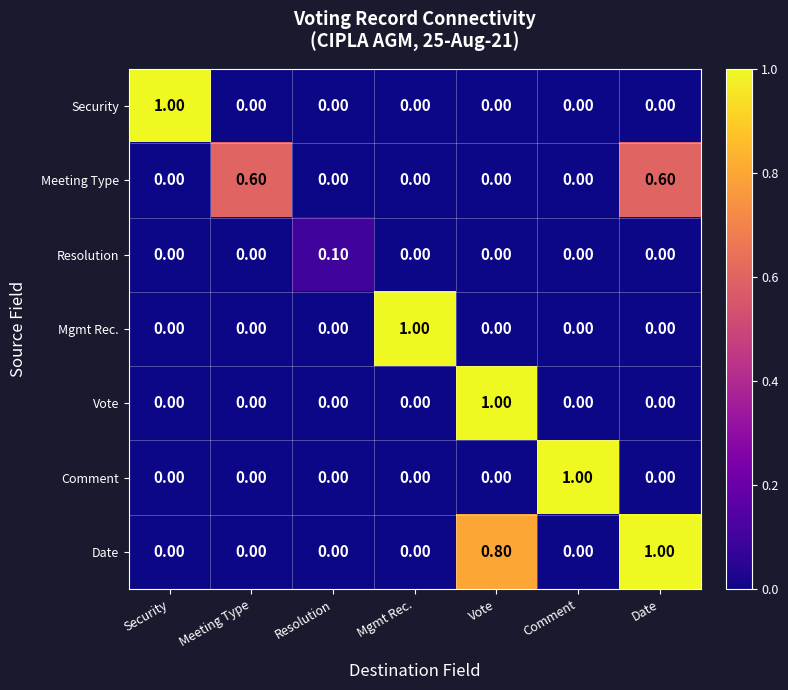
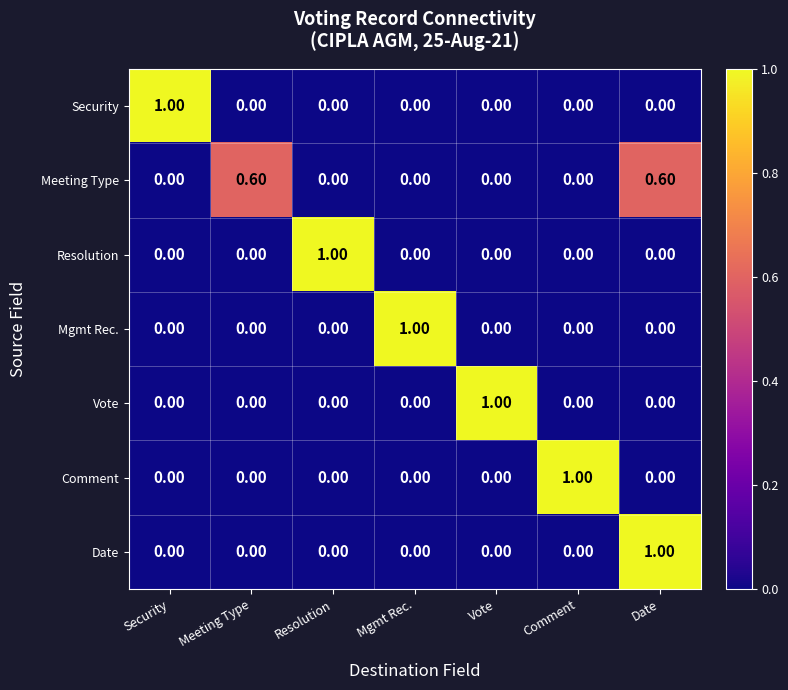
Resolution, Resolution: 0.10 -> 1.00
Date, Vote: 0.80 -> 0.00
